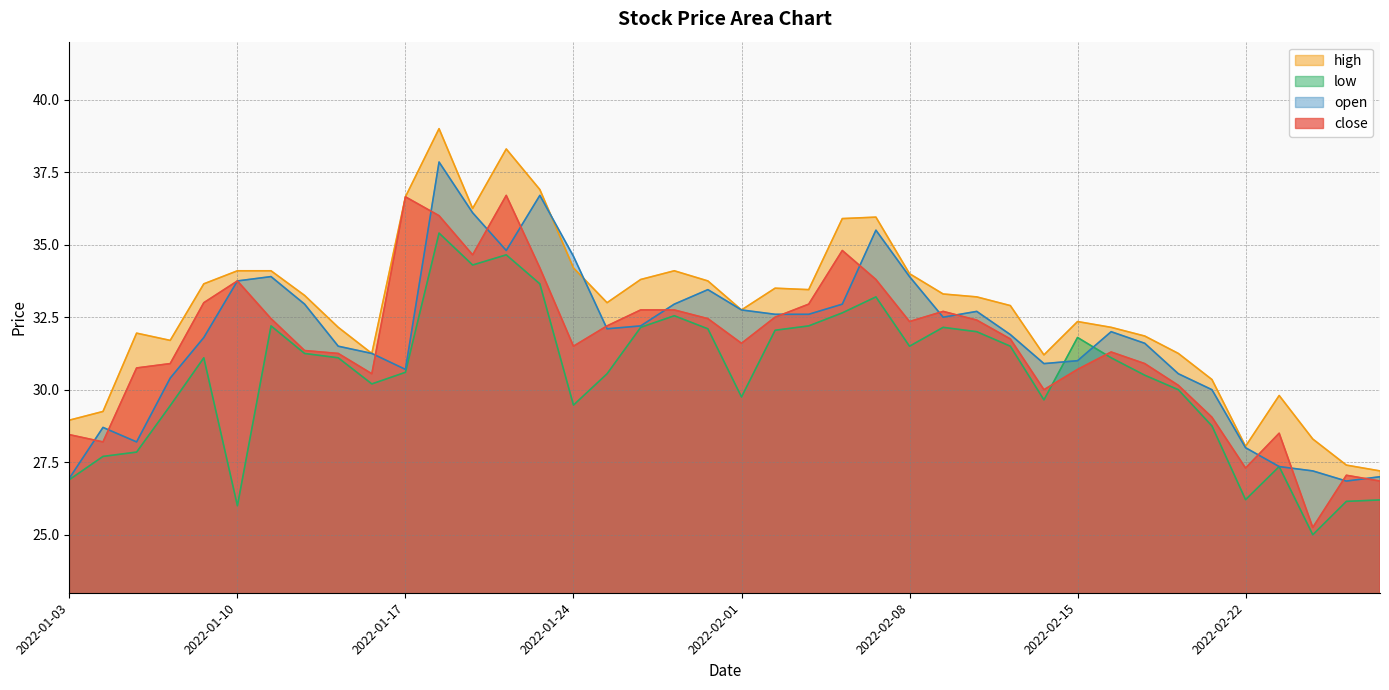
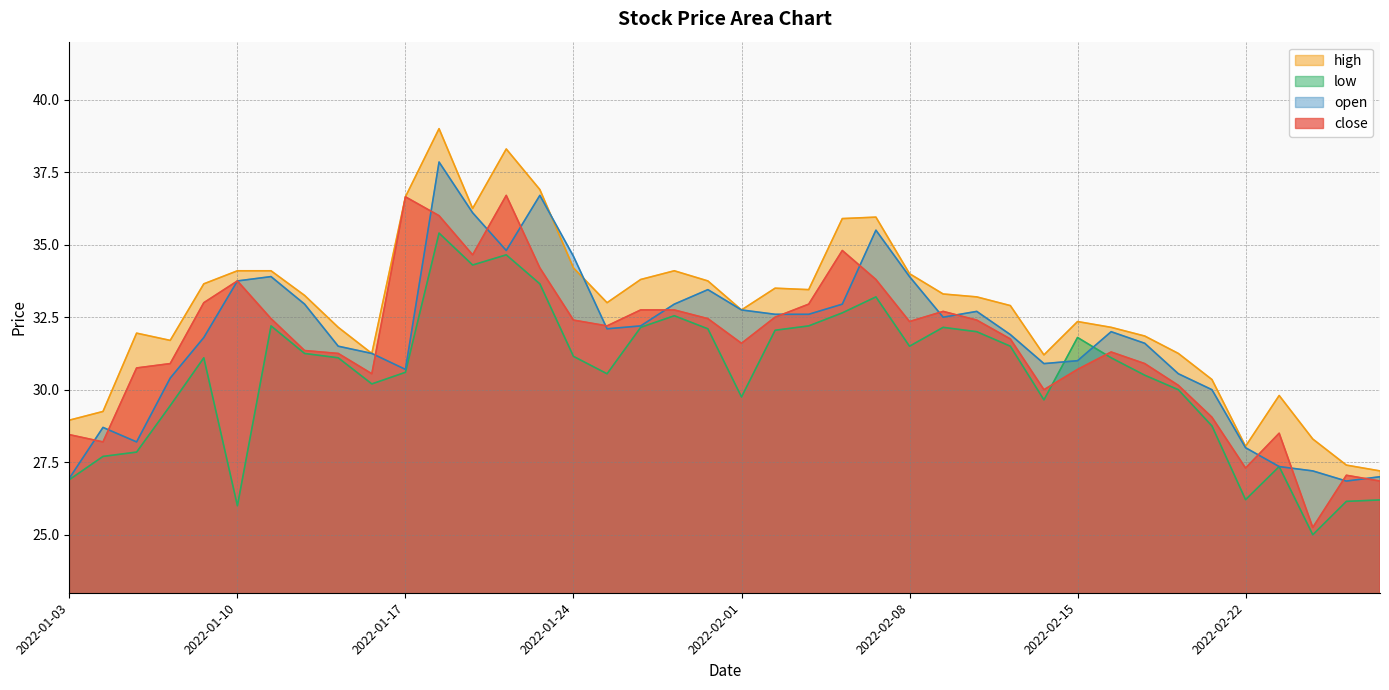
low, 2022-01-24: 29.5 -> 31.2
close, 2022-01-24: 31.5 -> 32.4
